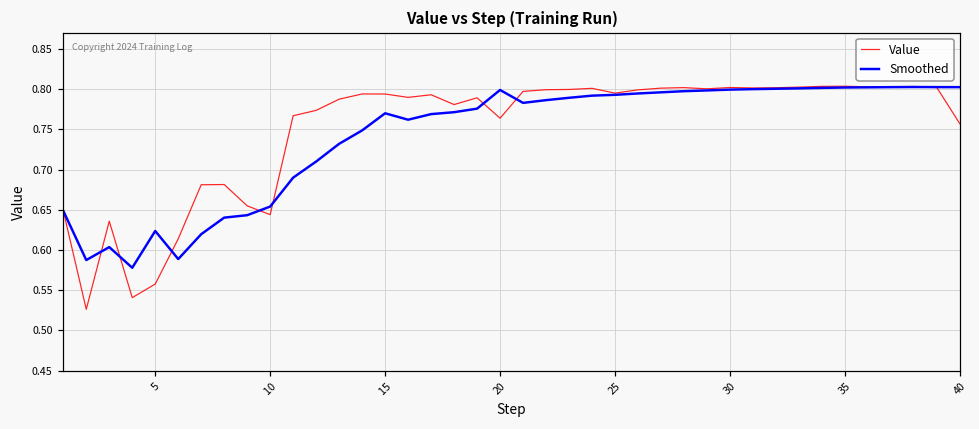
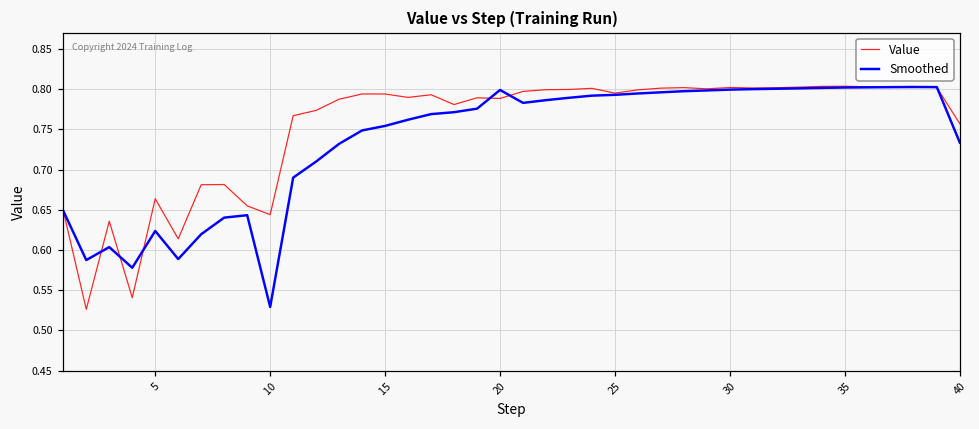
Value, 5: 0.56 -> 0.66
Smoothed, 10: 0.65 -> 0.53
Smoothed, 15: 0.77 -> 0.75
Value, 20: 0.76 -> 0.79
Smoothed, 40: 0.80 -> 0.73
